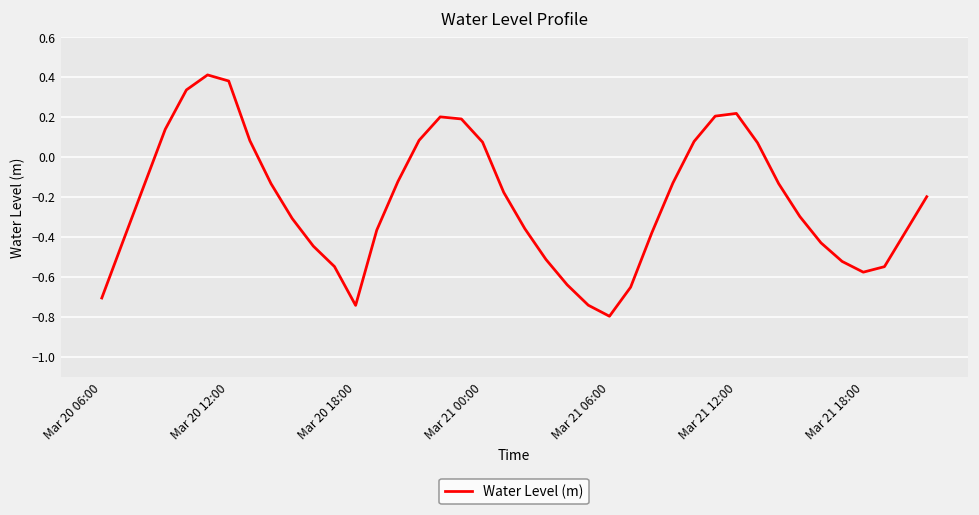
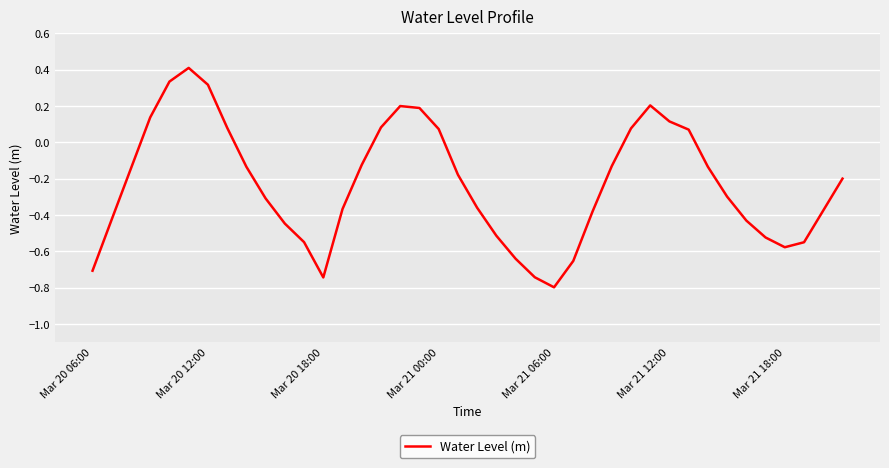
Mar 20 12:00: 0.38 -> 0.32
Mar 21 12:00: 0.22 -> 0.12
